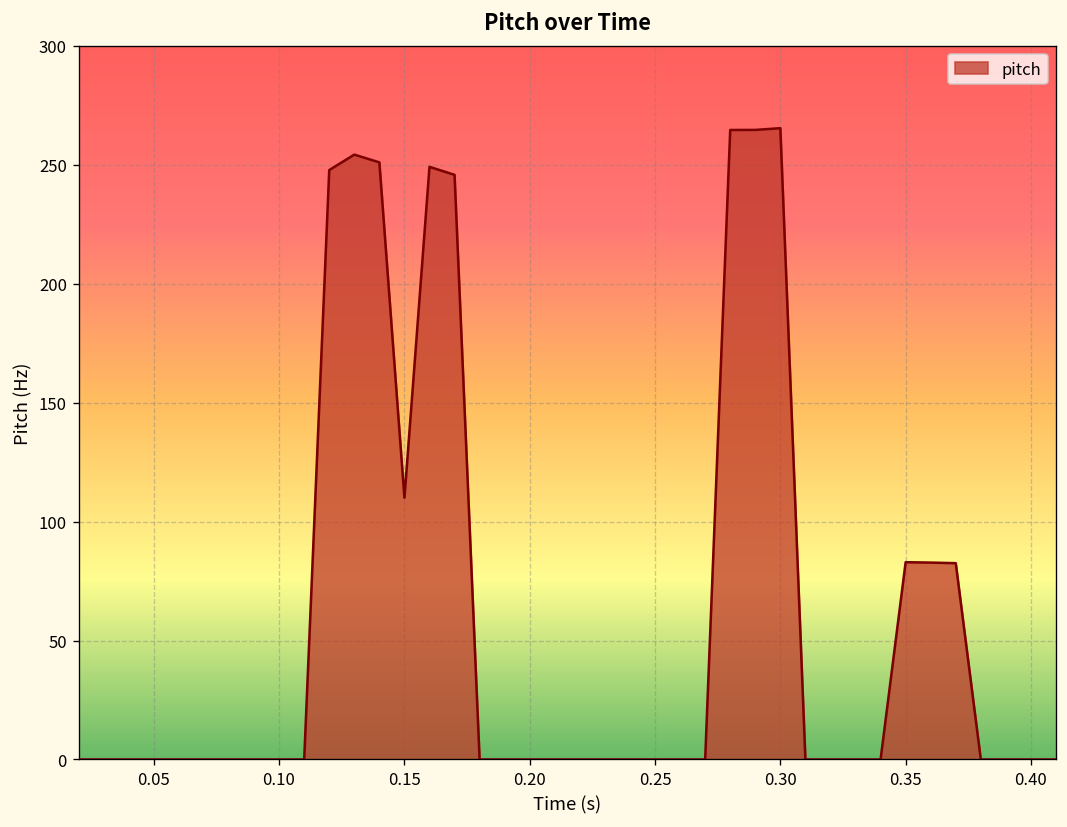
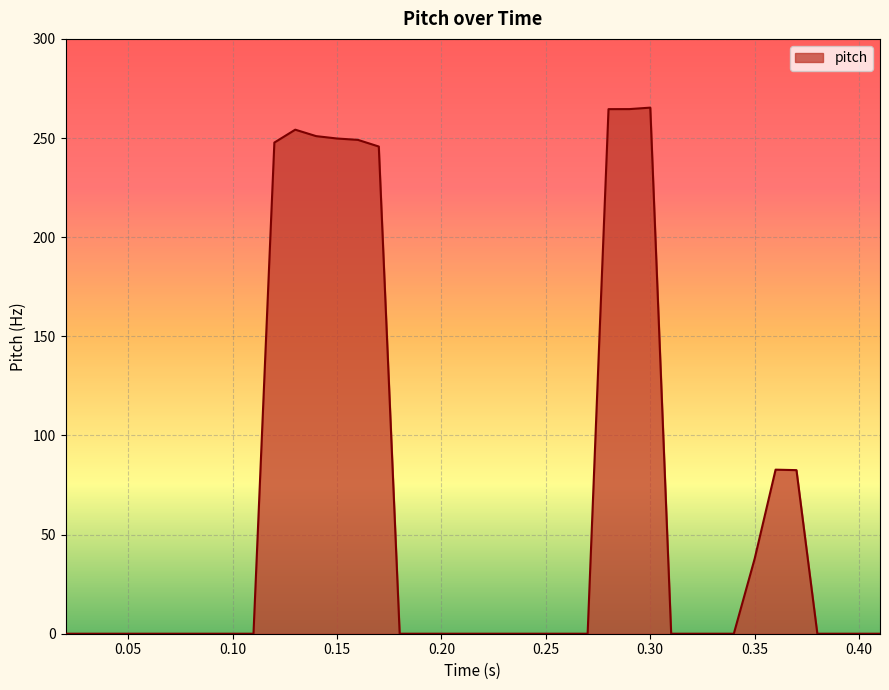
0.15: 110 -> 250
0.35: 83 -> 38
